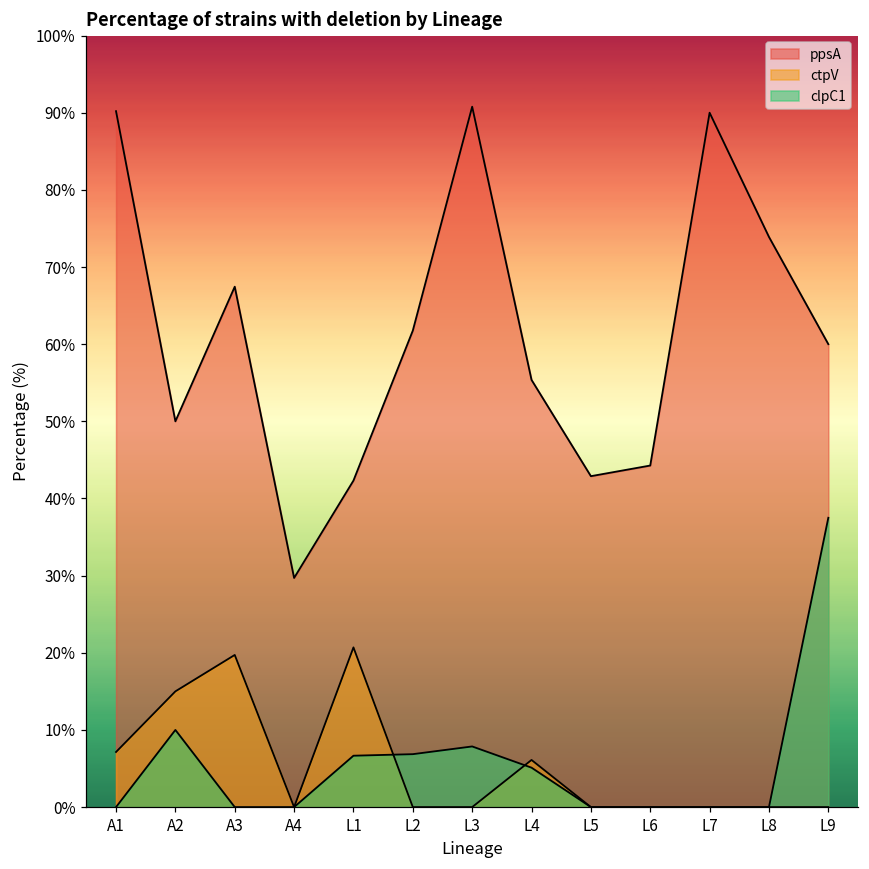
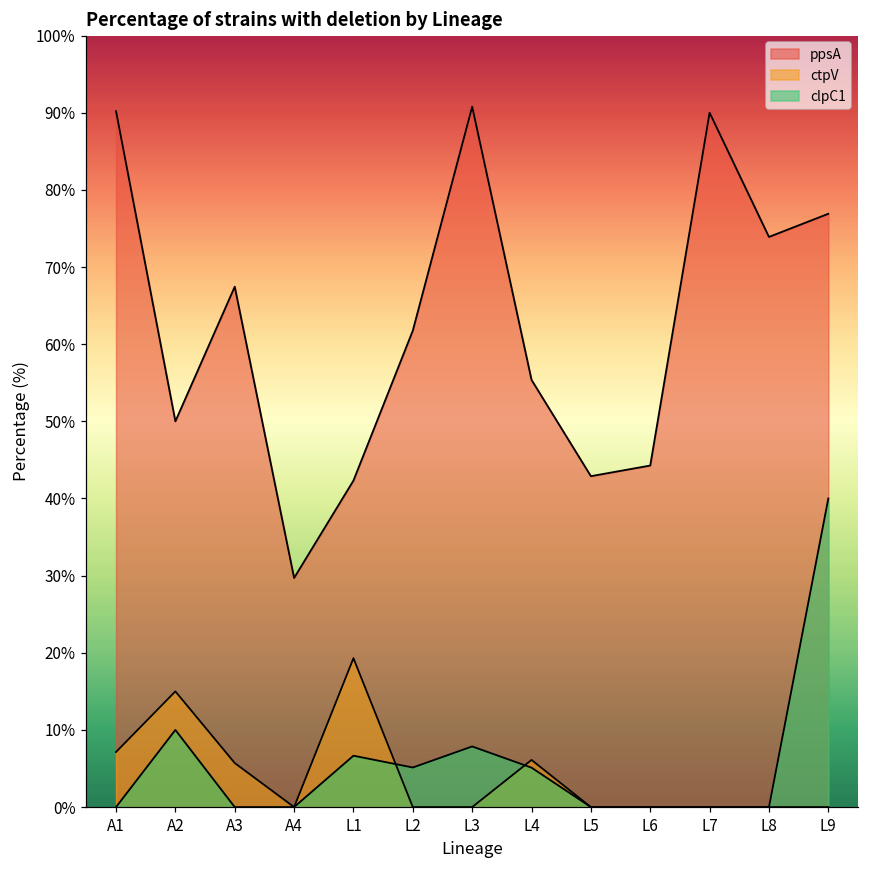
ctpV, A3: 20% -> 6%
ctpV, L1: 21% -> 19%
clpC1, L2: 7% -> 5%
ppsA, L9: 60% -> 77%
clpC1, L9: 38% -> 40%
